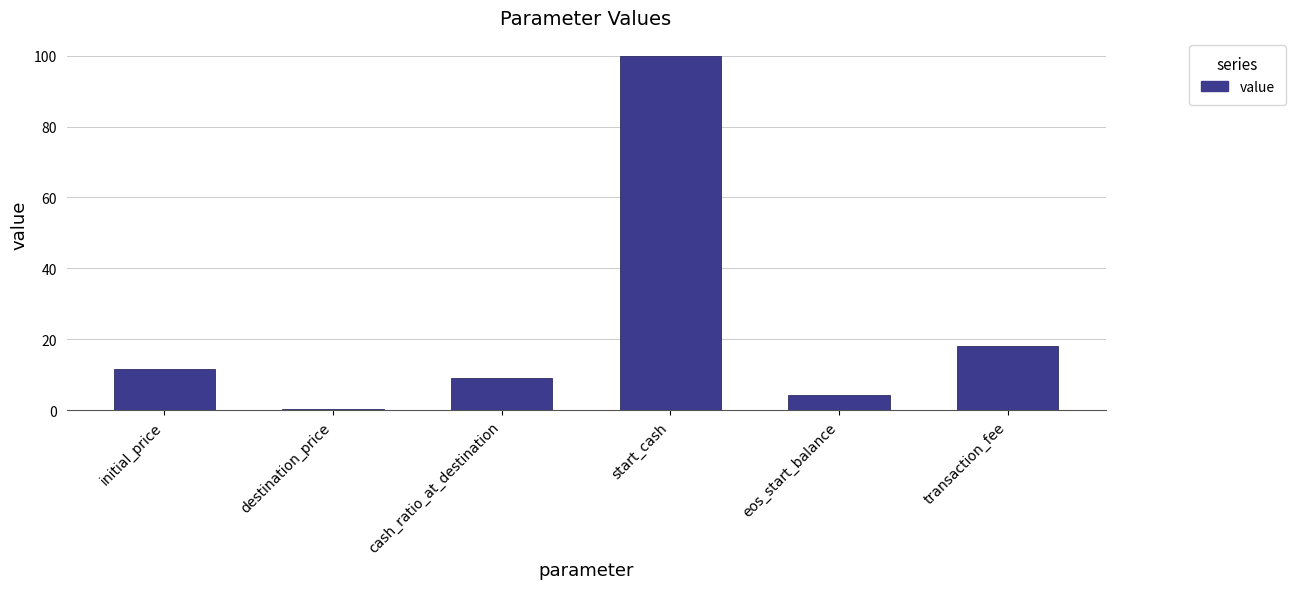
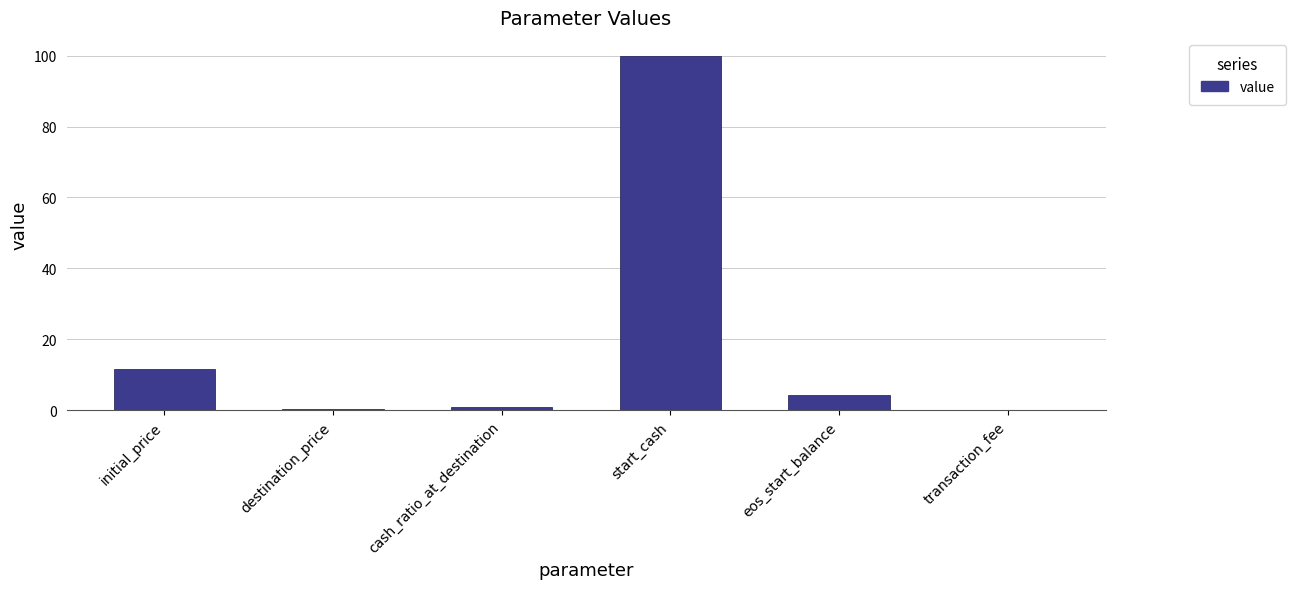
cash_ratio_at_destination: 9 -> 1
transaction_fee: 18 -> 0
